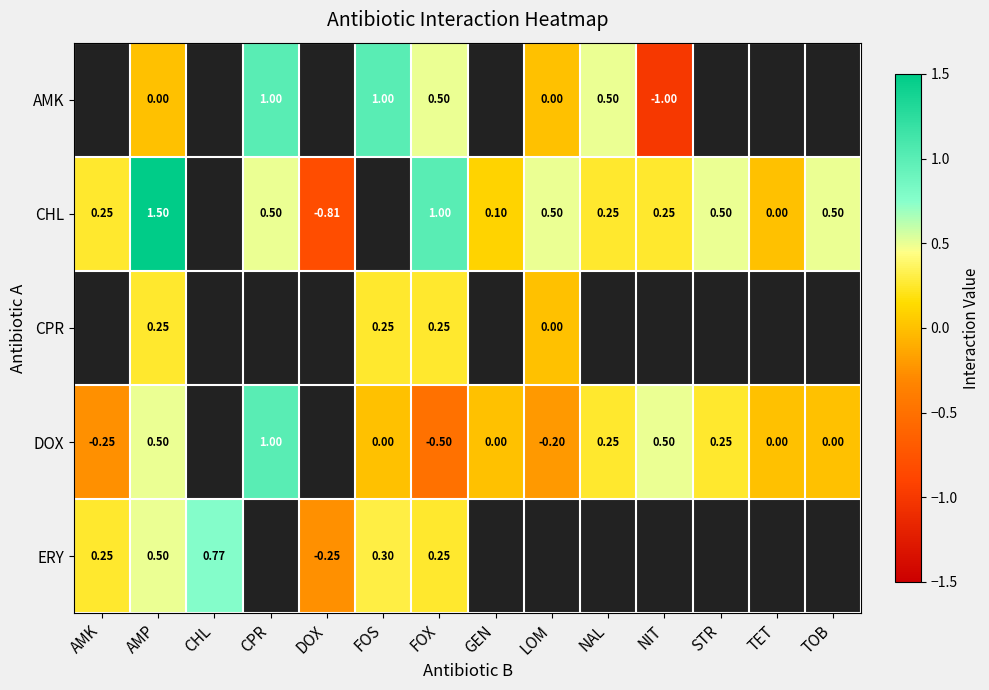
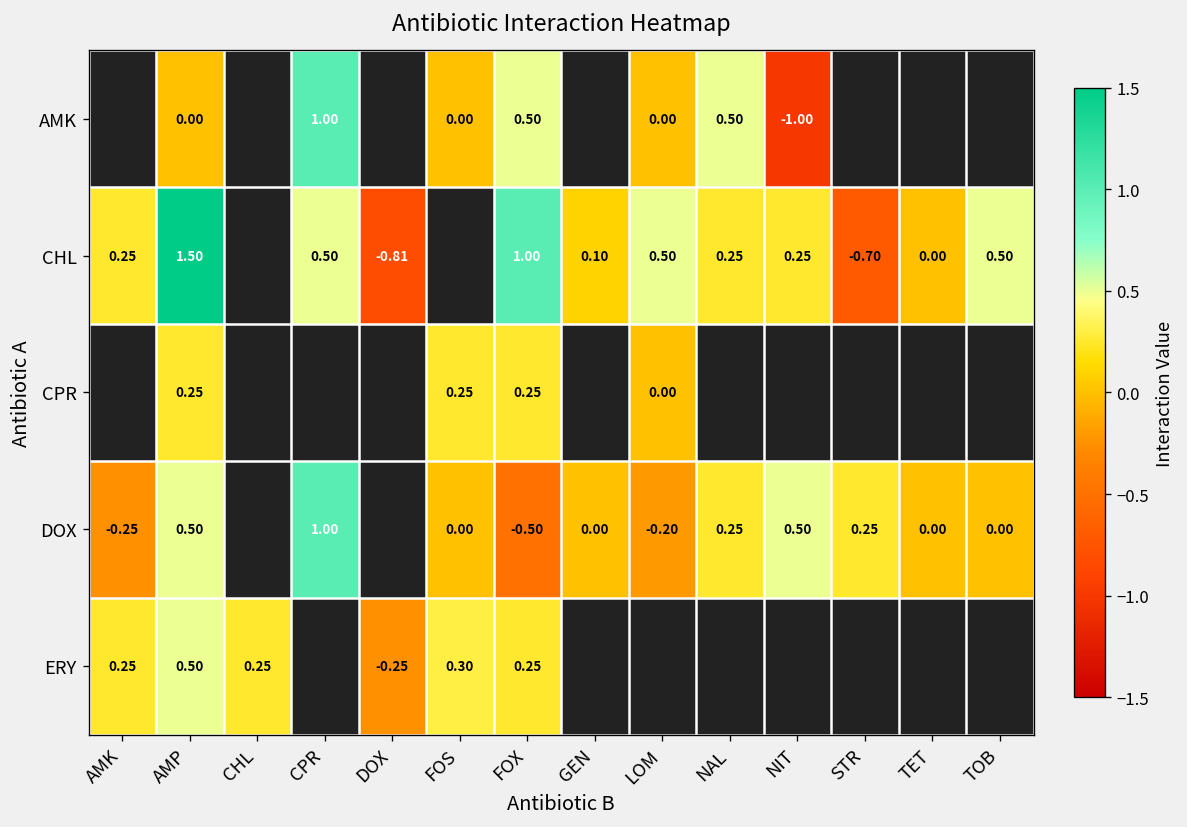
AMK, FOS: 1.00 -> 0.00
CHL, STR: 0.50 -> -0.70
ERY, CHL: 0.77 -> 0.25
